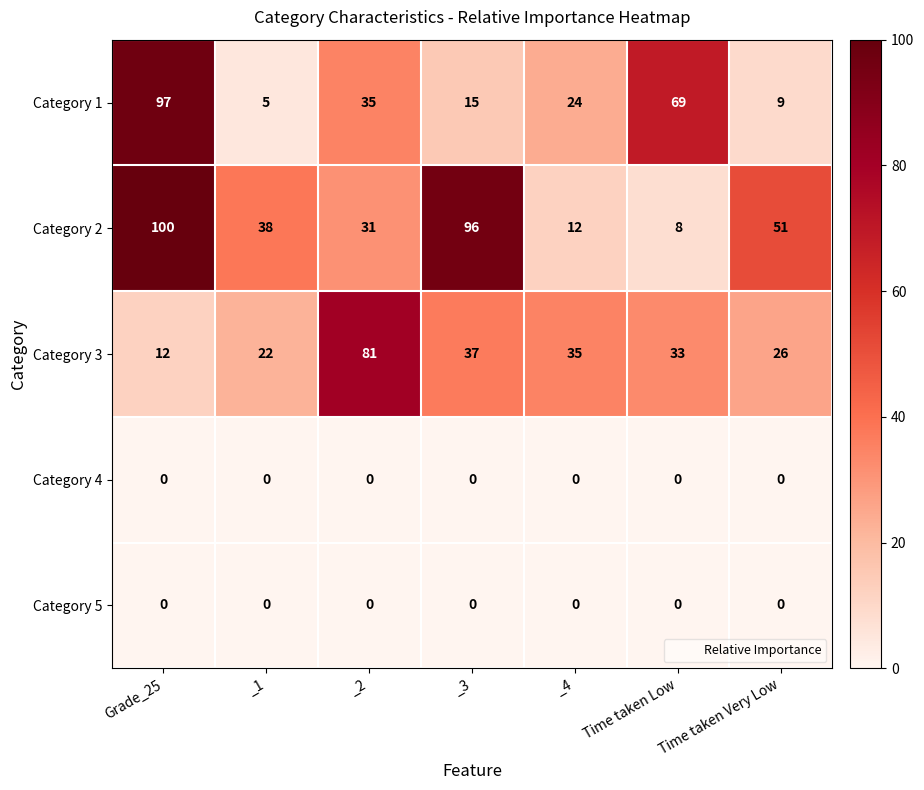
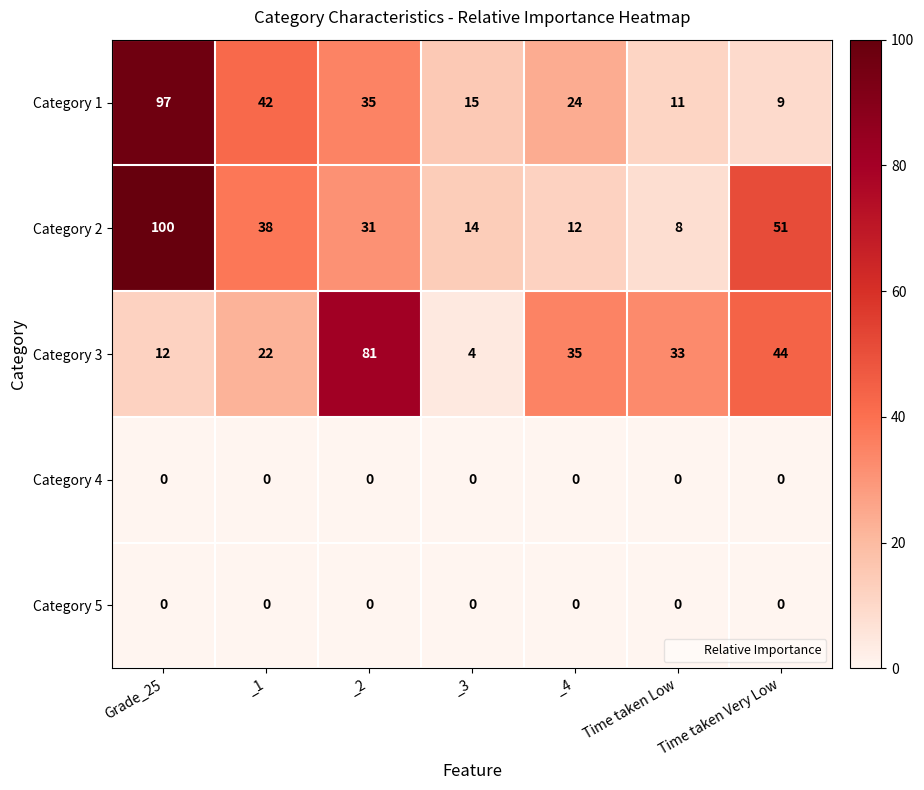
Category 1, _1: 5 -> 42
Category 1, Time taken Low: 69 -> 11
Category 2, _3: 96 -> 14
Category 3, _3: 37 -> 4
Category 3, Time taken Very Low: 26 -> 44
